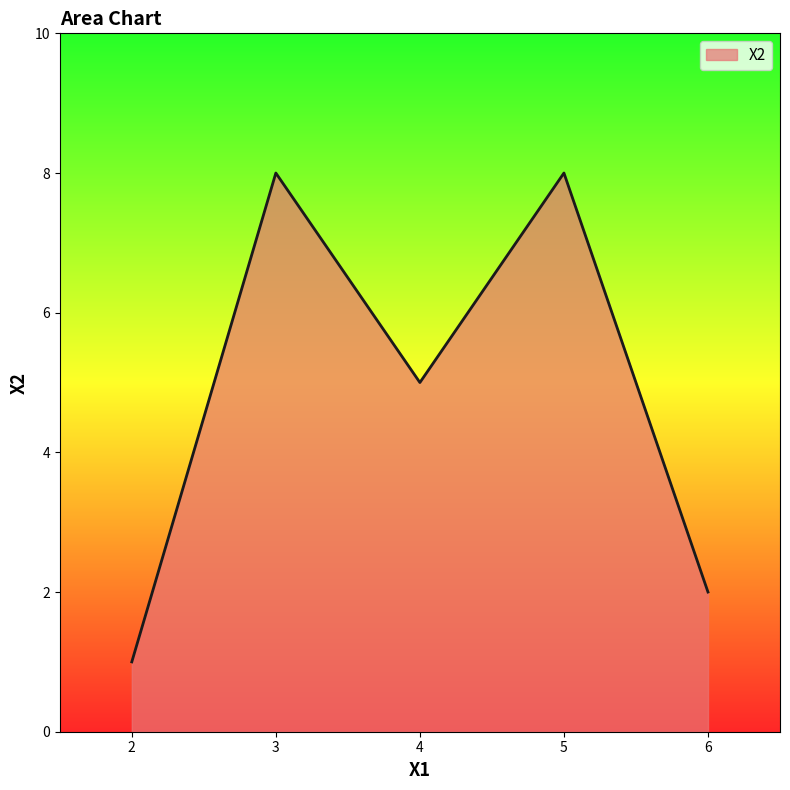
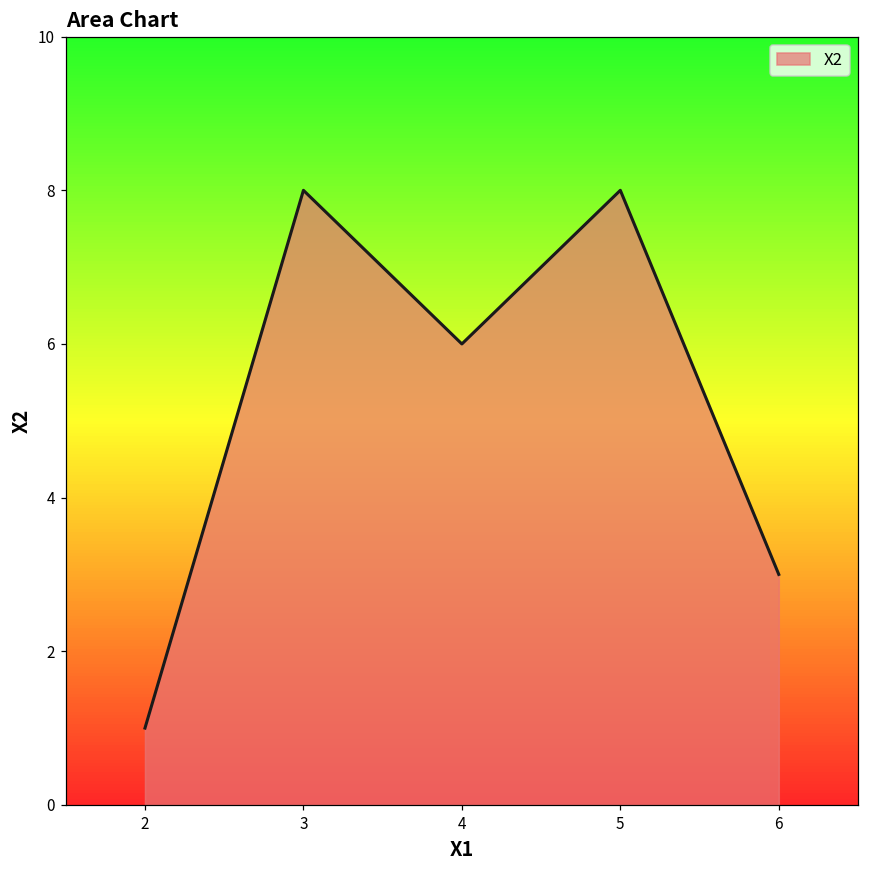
4: 5 -> 6
6: 2 -> 3
